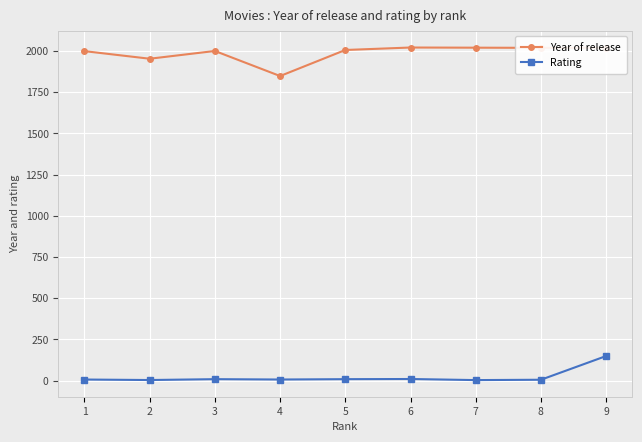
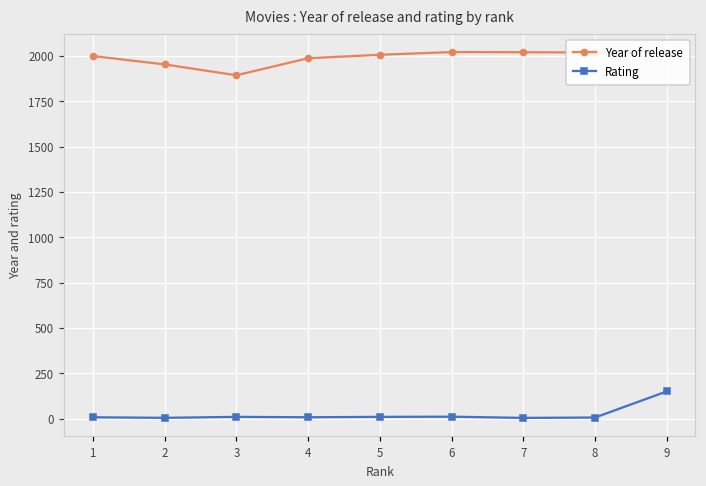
Year of release, 3: 2000 -> 1890
Year of release, 4: 1850 -> 1990
